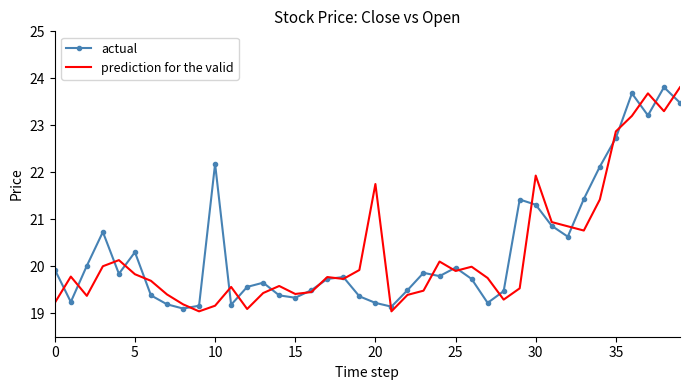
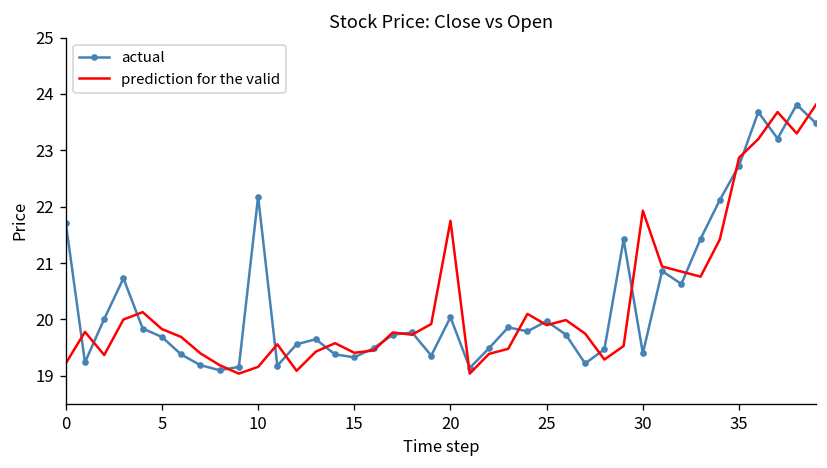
actual, 0: 19.9 -> 21.7
actual, 5: 20.3 -> 19.7
actual, 20: 19.2 -> 20.0
actual, 30: 21.3 -> 19.4
